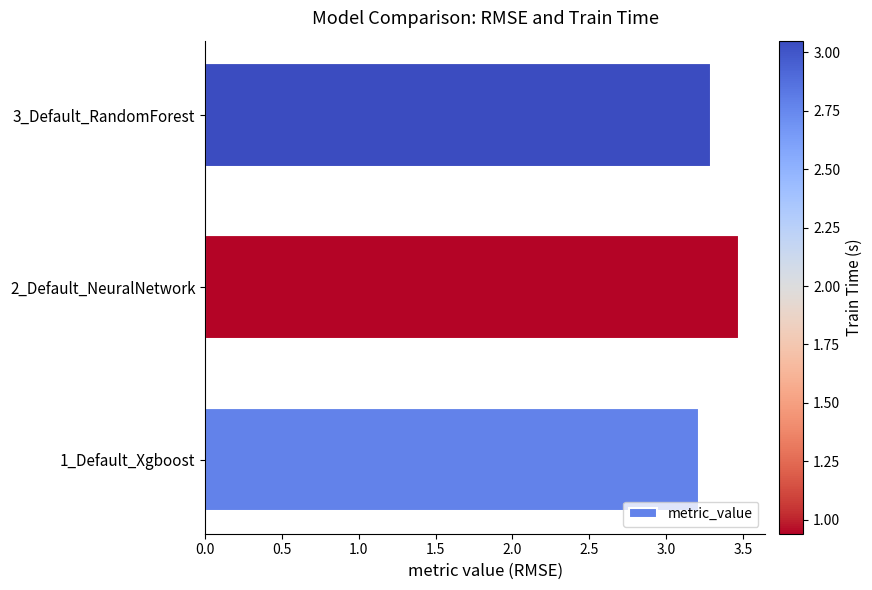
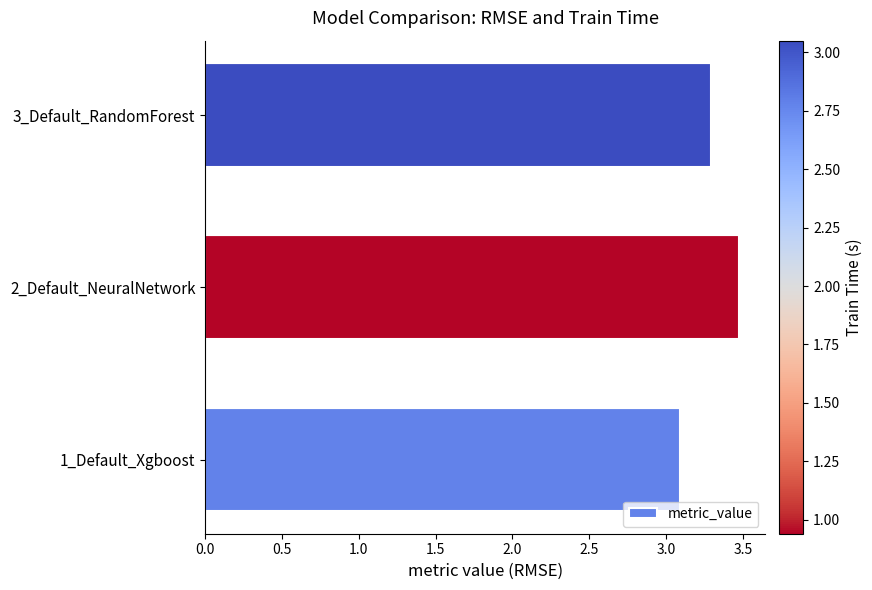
1_Default_Xgboost: 3.21 -> 3.09
